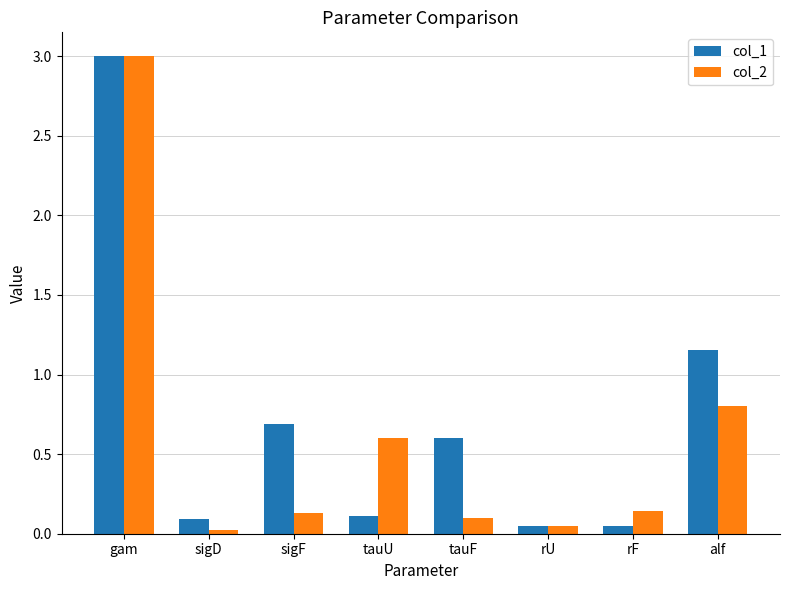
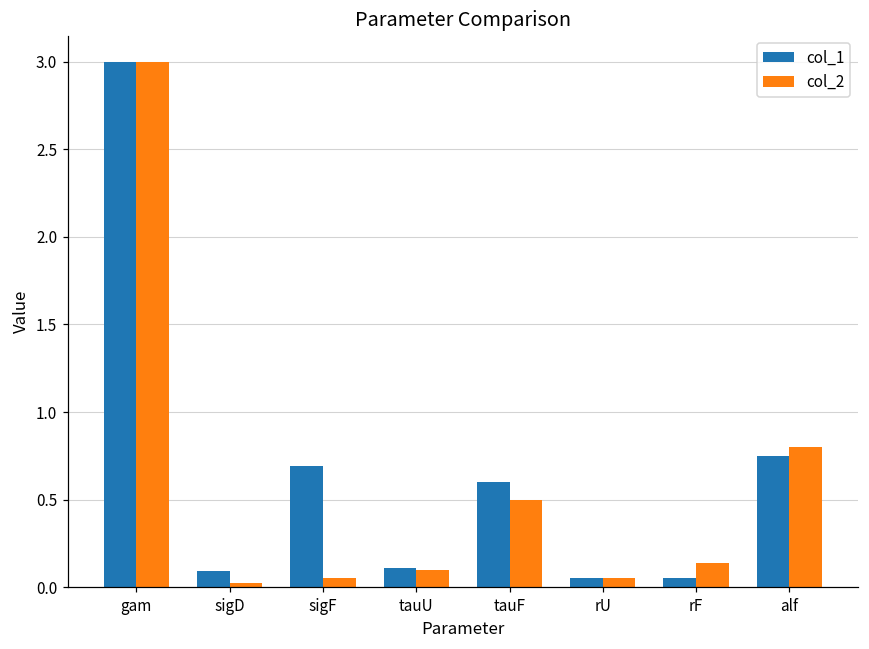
col_2, sigF: 0.13 -> 0.05
col_2, tauU: 0.6 -> 0.1
col_2, tauF: 0.1 -> 0.5
col_1, alf: 1.15 -> 0.75
